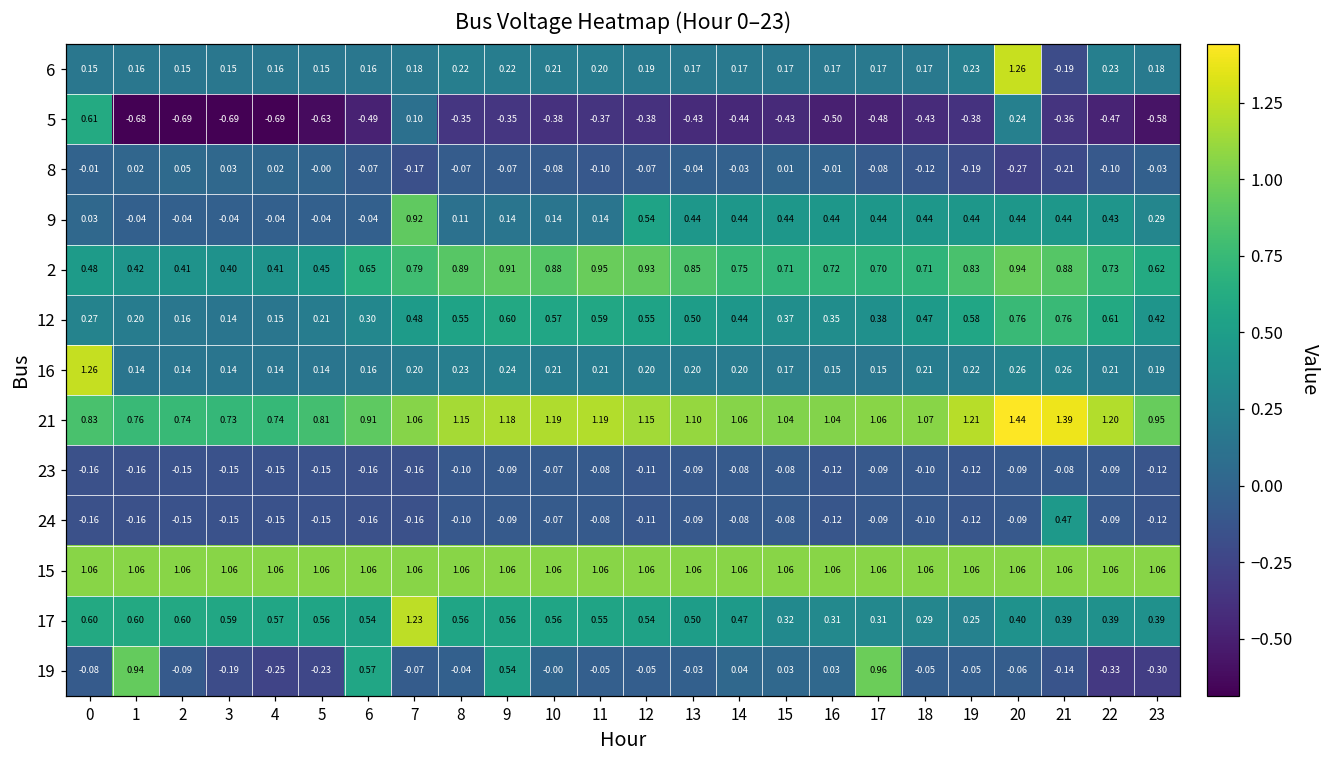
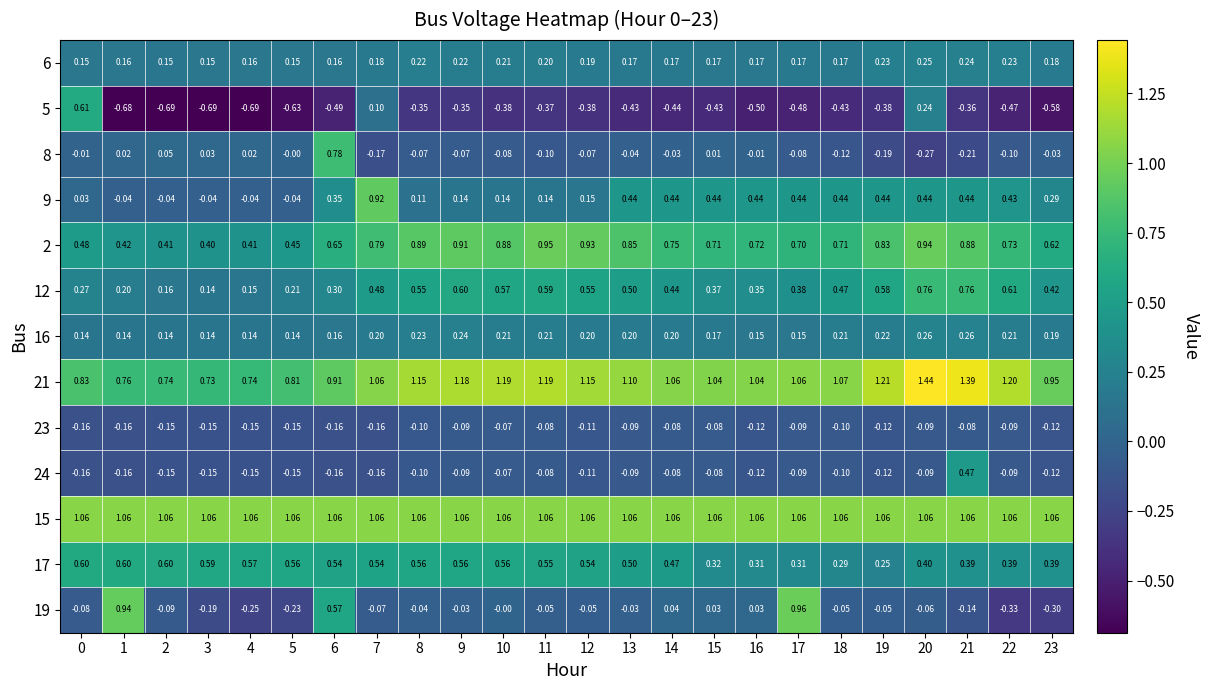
6, 20: 1.26 -> 0.25
6, 21: -0.19 -> 0.24
8, 6: -0.07 -> 0.78
9, 6: -0.04 -> 0.35
9, 12: 0.54 -> 0.15
16, 0: 1.26 -> 0.14
17, 7: 1.23 -> 0.54
19, 9: 0.54 -> -0.03
